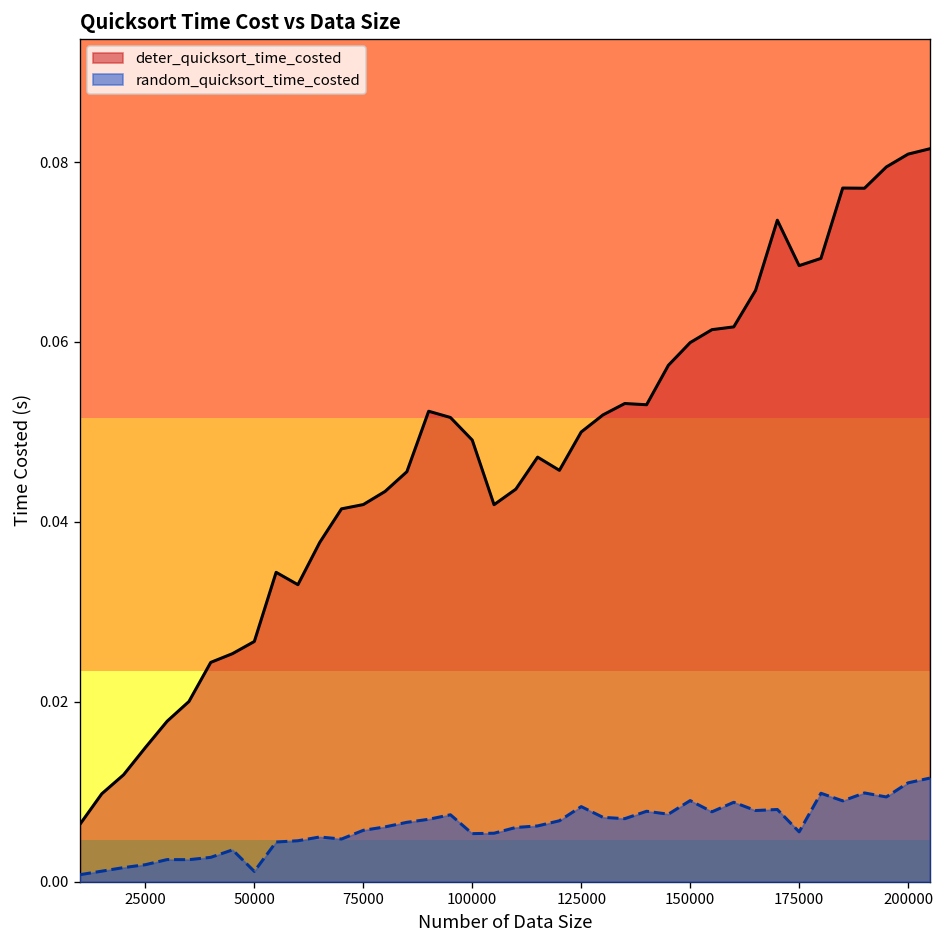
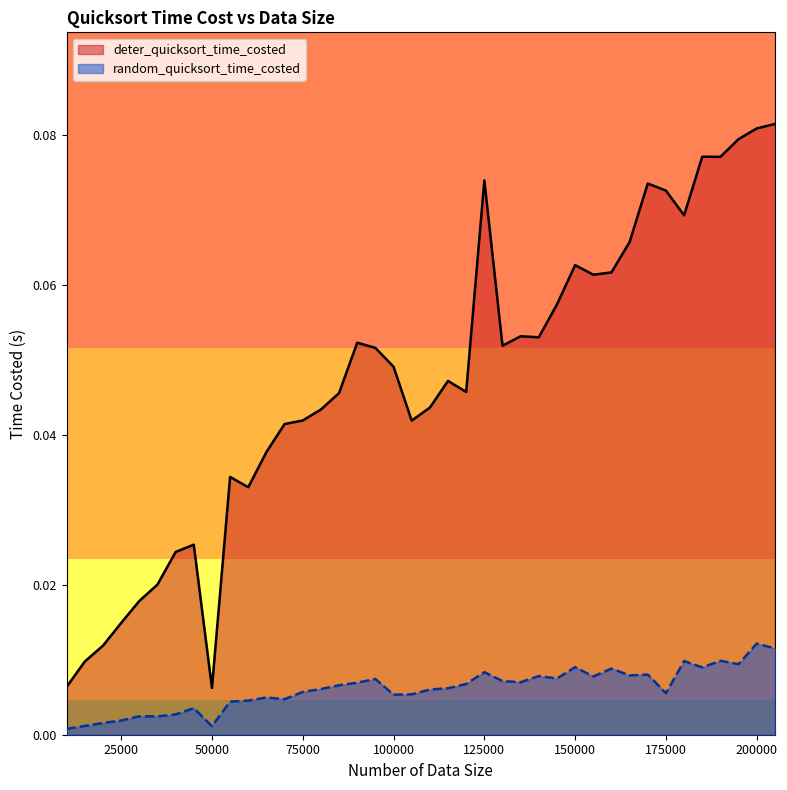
deter_quicksort_time_costed, 50000: 0.027 -> 0.006
deter_quicksort_time_costed, 125000: 0.050 -> 0.074
deter_quicksort_time_costed, 150000: 0.060 -> 0.063
deter_quicksort_time_costed, 175000: 0.068 -> 0.073
random_quicksort_time_costed, 200000: 0.011 -> 0.012
